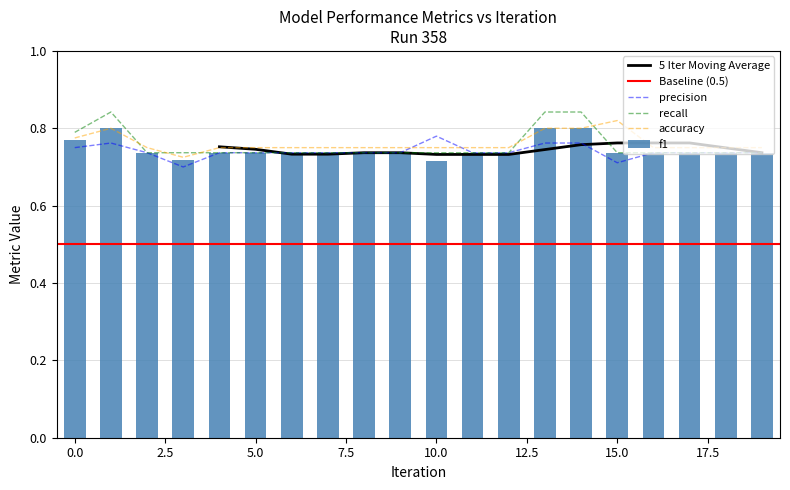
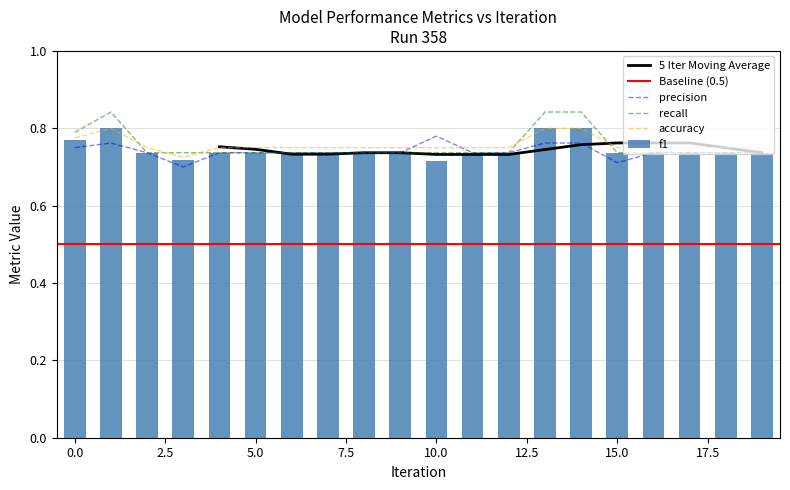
accuracy, 15.0: 0.82 -> 0.75
